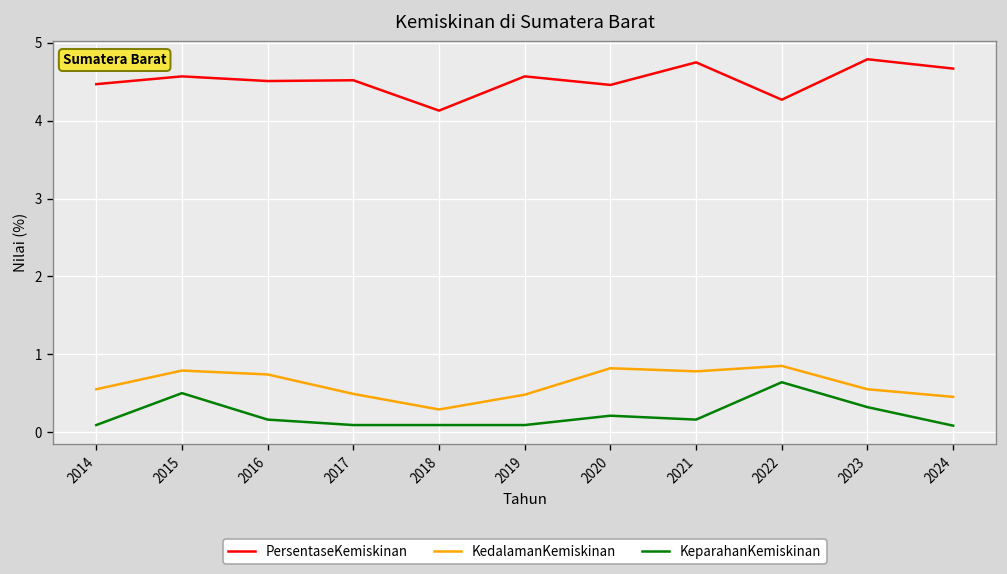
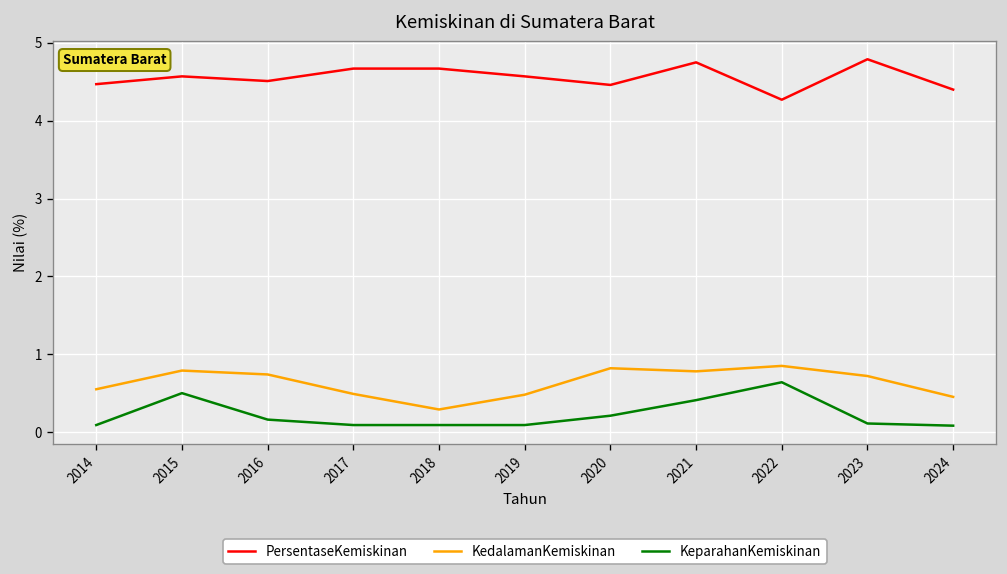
PersentaseKemiskinan, 2017: 4.5 -> 4.7
PersentaseKemiskinan, 2018: 4.1 -> 4.7
KeparahanKemiskinan, 2021: 0.2 -> 0.4
KedalamanKemiskinan, 2023: 0.6 -> 0.7
KeparahanKemiskinan, 2023: 0.3 -> 0.1
PersentaseKemiskinan, 2024: 4.7 -> 4.4
